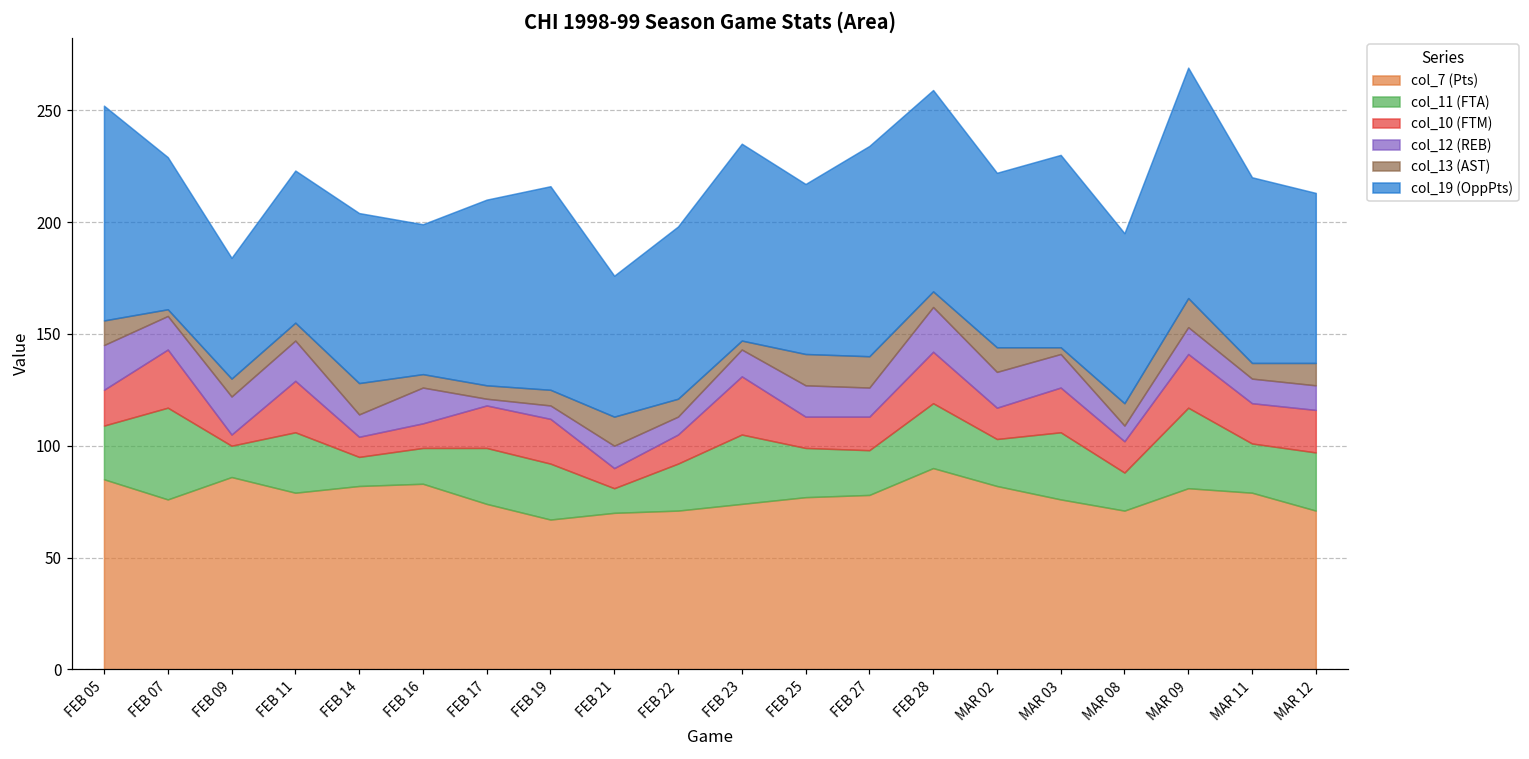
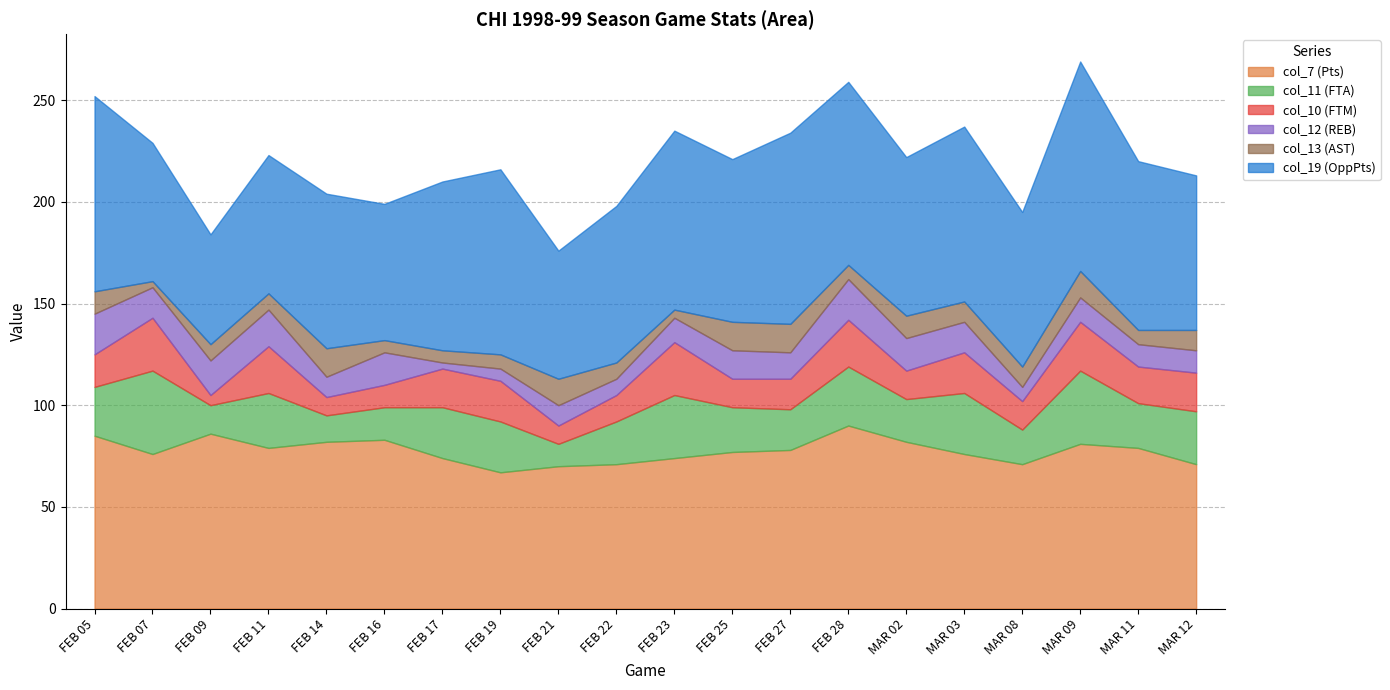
col_19 (OppPts), FEB 25: 76 -> 80
col_13 (AST), MAR 03: 3 -> 10
